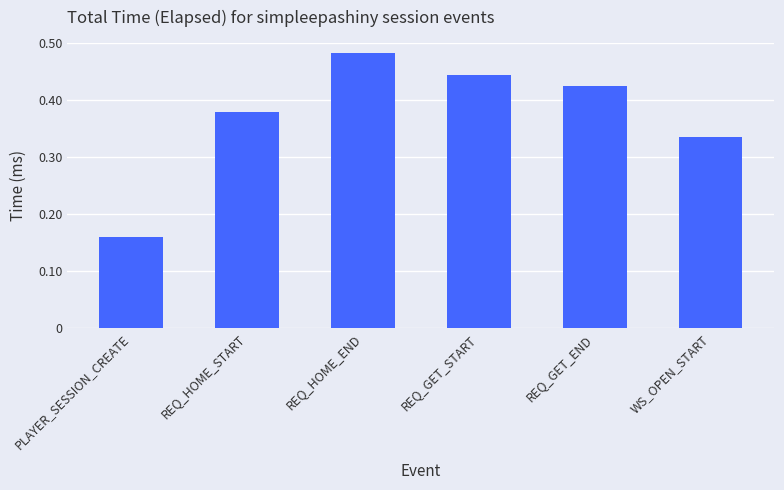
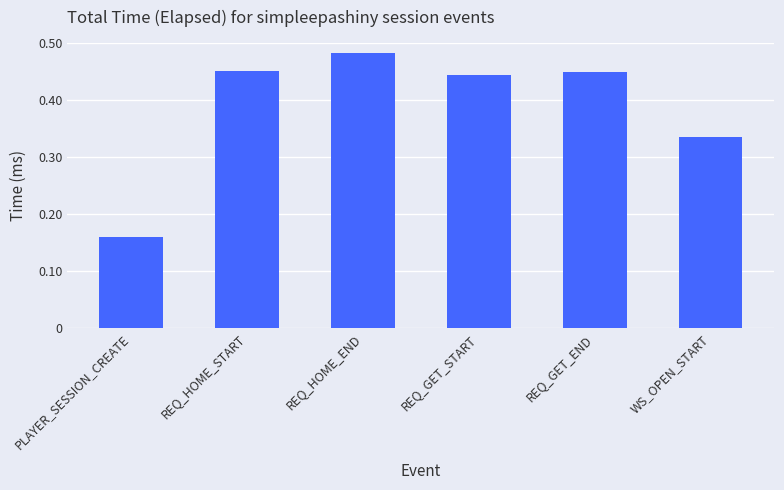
REQ_HOME_START: 0.38 -> 0.45
REQ_GET_END: 0.42 -> 0.45
